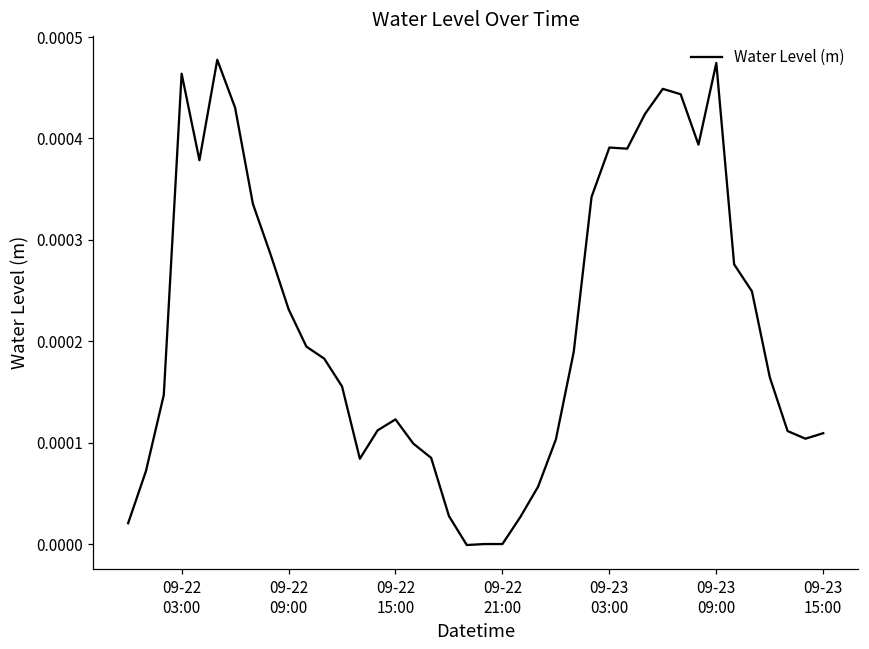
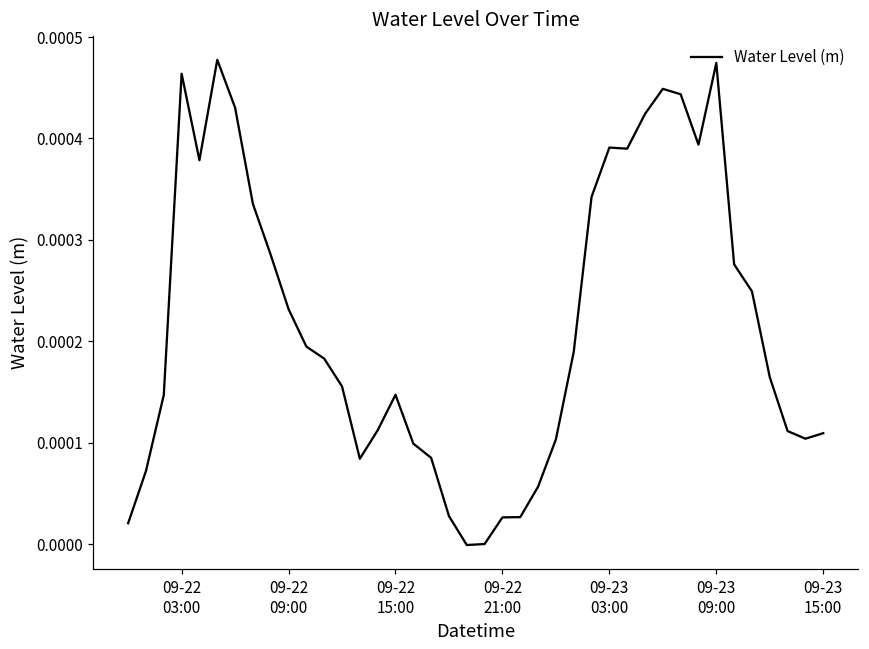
09-22 15:00: 0.00012 -> 0.00015
09-22 21:00: 0.00000 -> 0.00003
